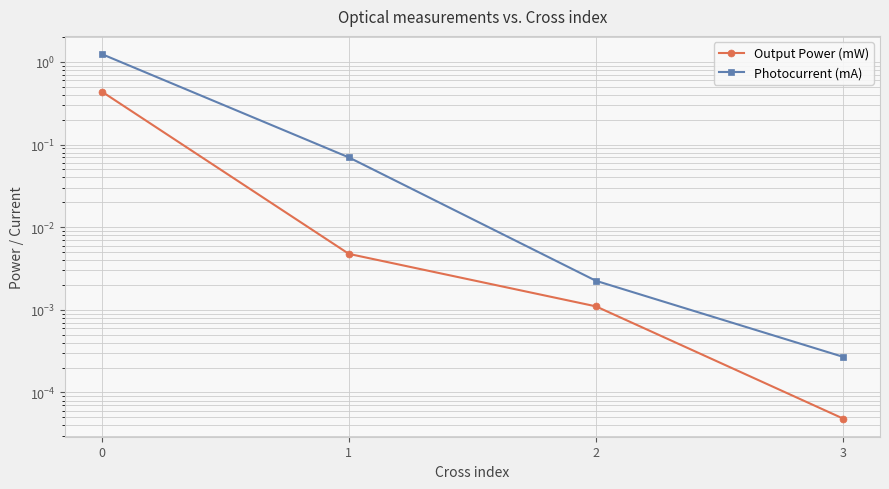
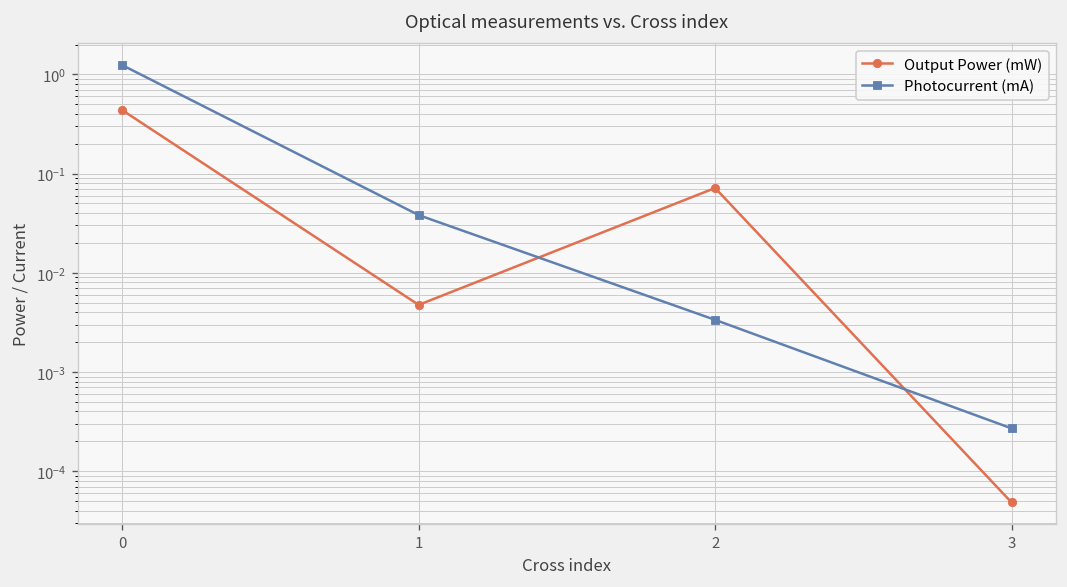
Photocurrent (mA), 1: 0.07 -> 0.04
Output Power (mW), 2: 0.0011 -> 0.07
Photocurrent (mA), 2: 0.0022 -> 0.0034
